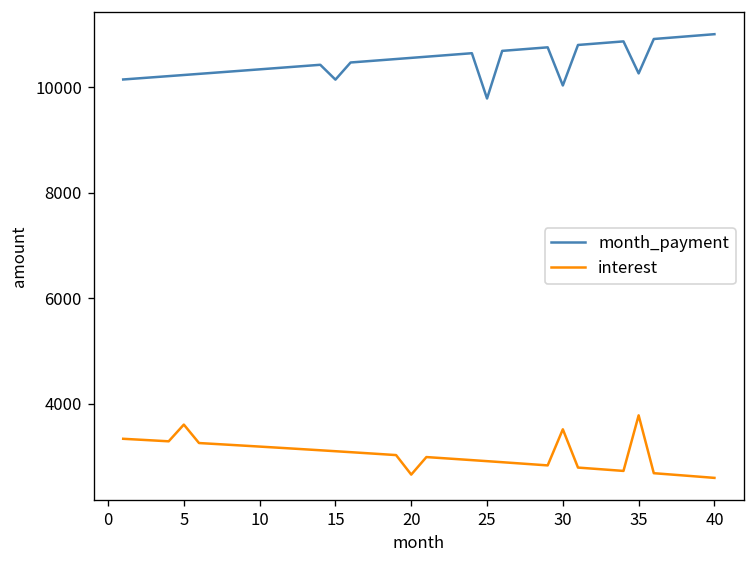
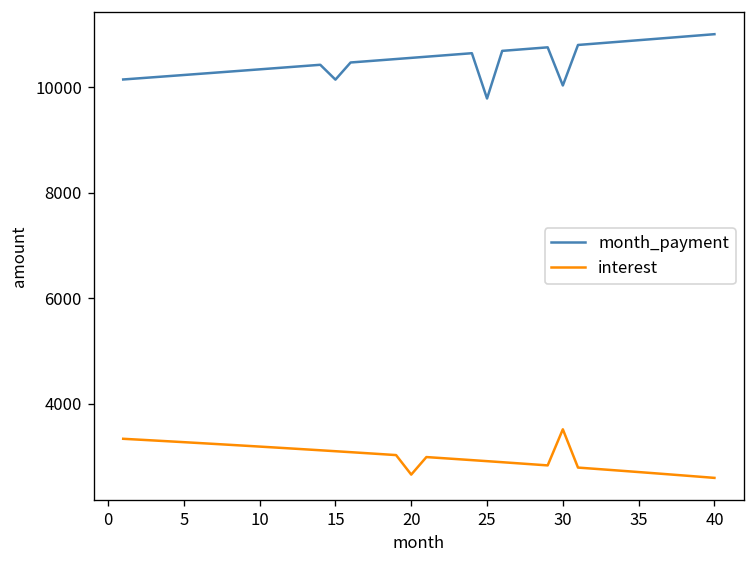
interest, 5: 3600 -> 3300
month_payment, 35: 10300 -> 10900
interest, 35: 3800 -> 2700
